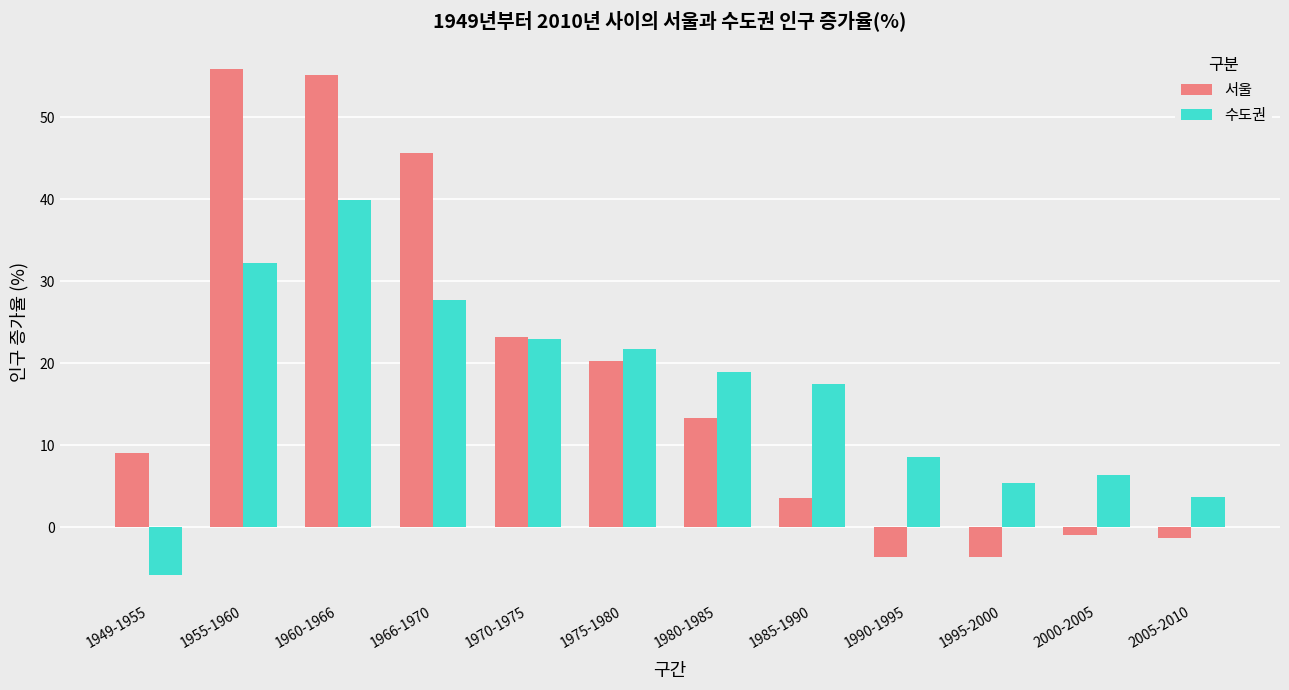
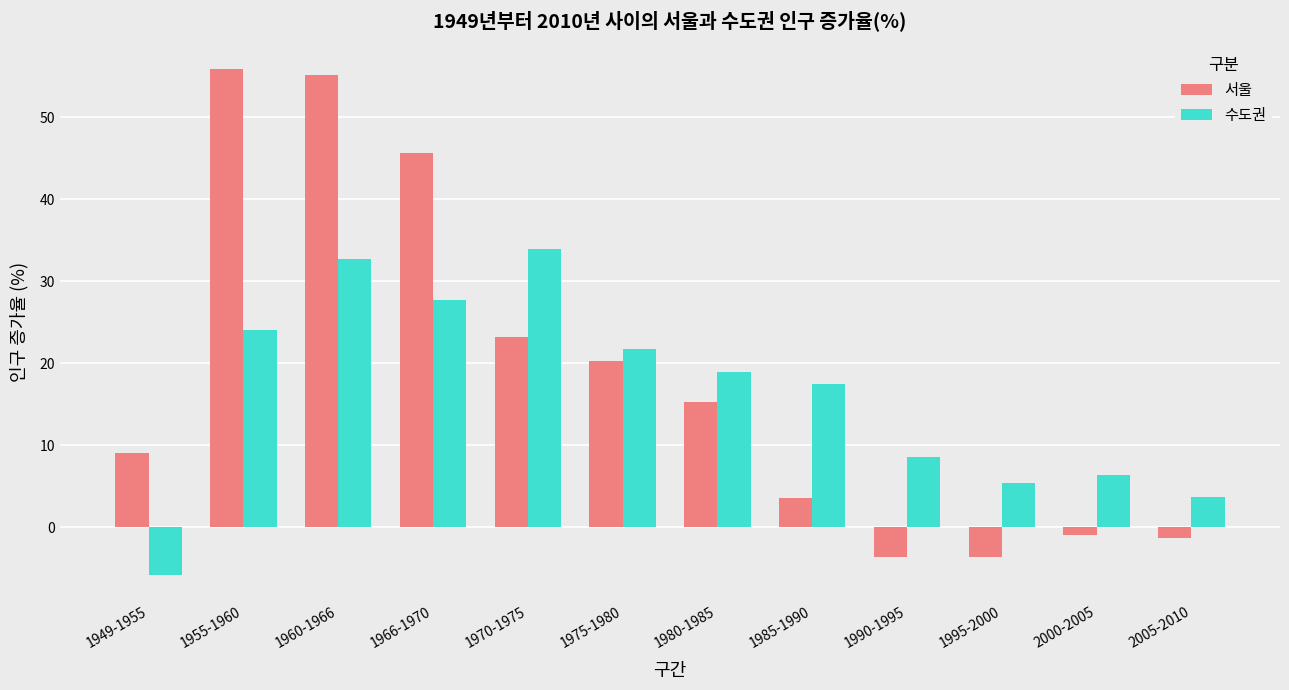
수도권, 1955-1960: 32 -> 24
수도권, 1960-1966: 40 -> 33
수도권, 1970-1975: 23 -> 34
서울, 1980-1985: 13 -> 15
